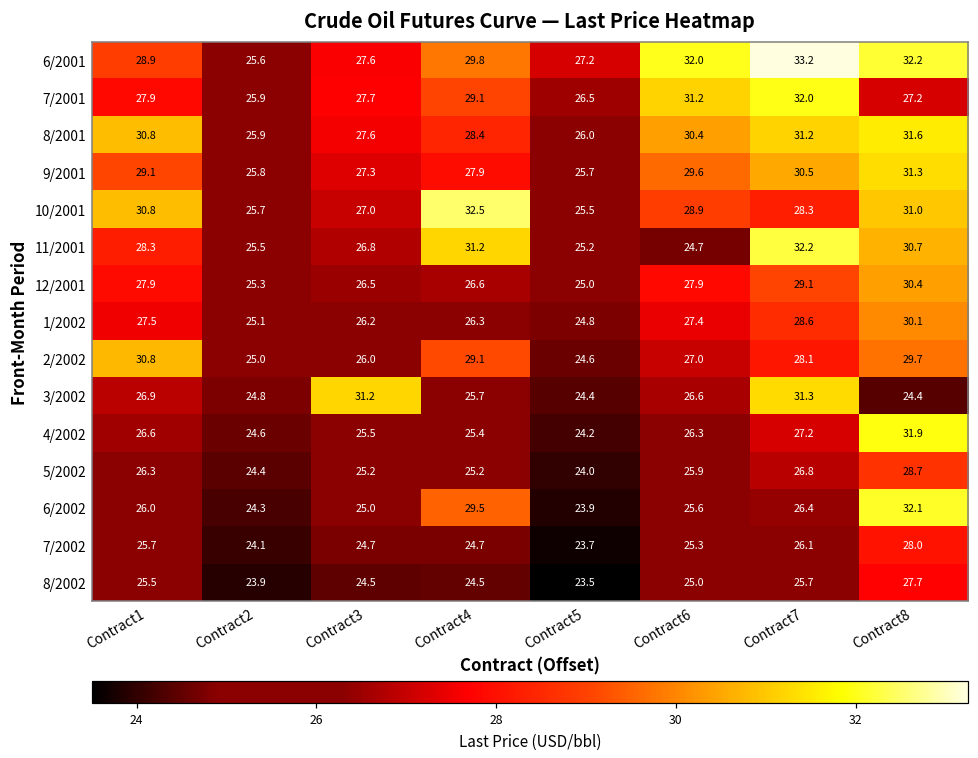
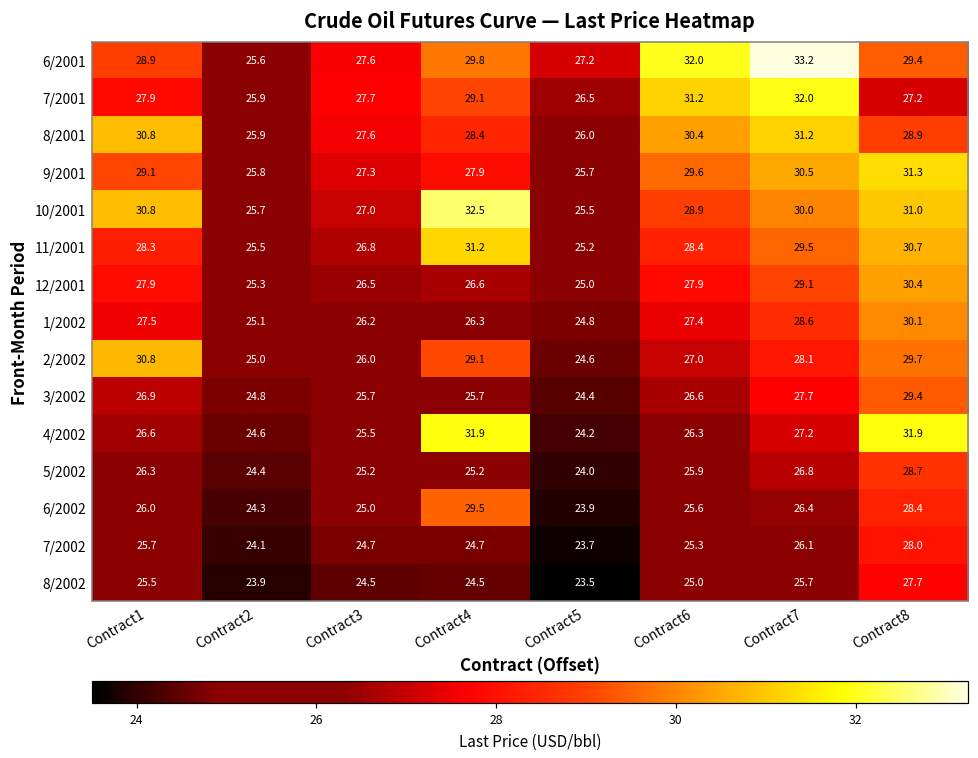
6/2001, Contract8: 32.2 -> 29.4
8/2001, Contract8: 31.6 -> 28.9
10/2001, Contract7: 28.3 -> 30.0
11/2001, Contract6: 24.7 -> 28.4
11/2001, Contract7: 32.2 -> 29.5
3/2002, Contract3: 31.2 -> 25.7
3/2002, Contract7: 31.3 -> 27.7
3/2002, Contract8: 24.4 -> 29.4
4/2002, Contract4: 25.4 -> 31.9
6/2002, Contract8: 32.1 -> 28.4
